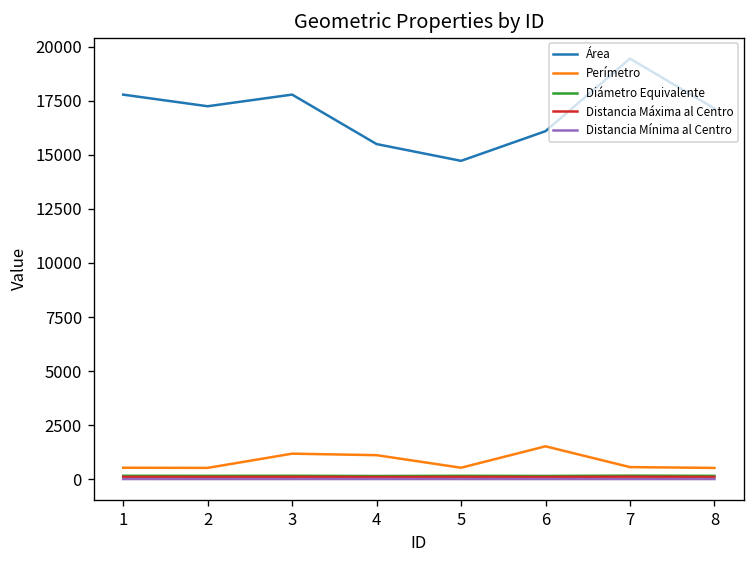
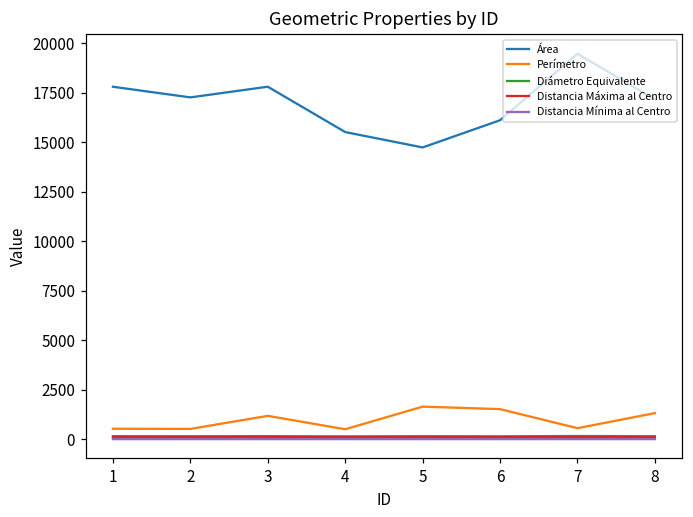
Perímetro, 4: 1100 -> 500
Perímetro, 5: 500 -> 1600
Perímetro, 8: 500 -> 1300
